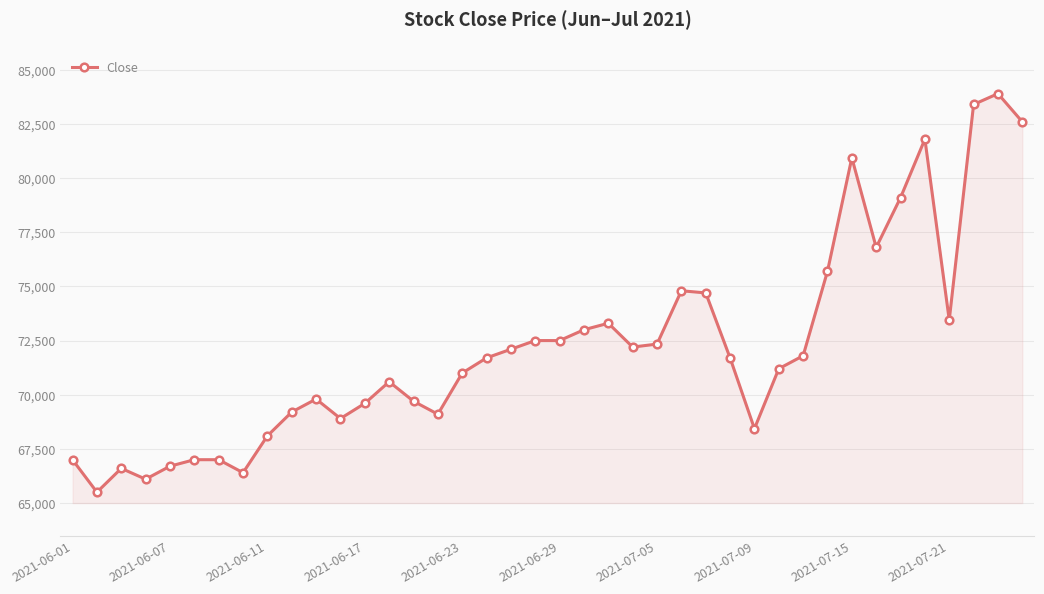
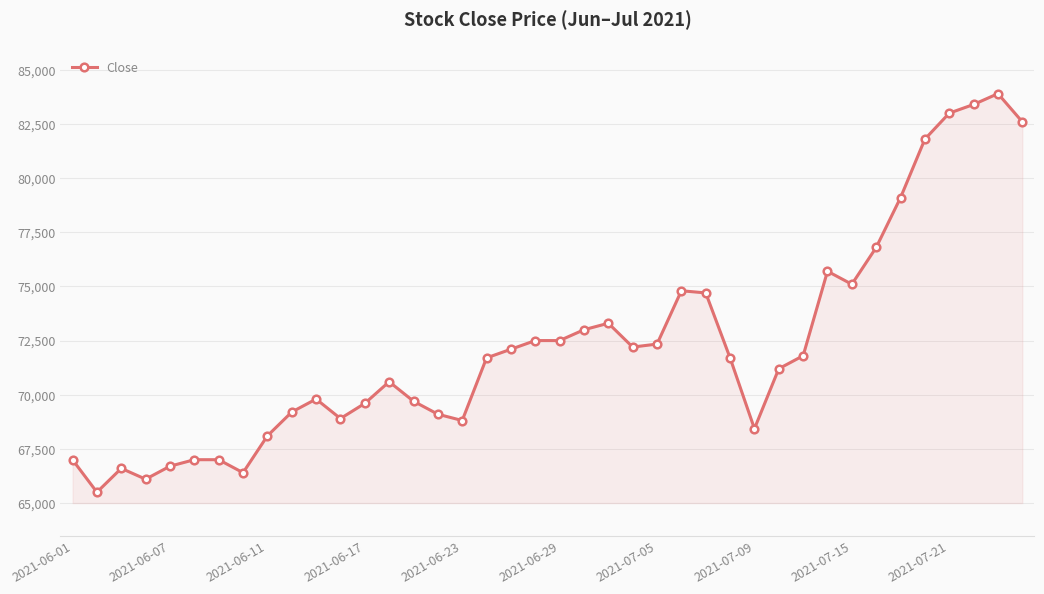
2021-06-23: 71,000 -> 68,800
2021-07-15: 80,900 -> 75,100
2021-07-21: 73,400 -> 83,000
